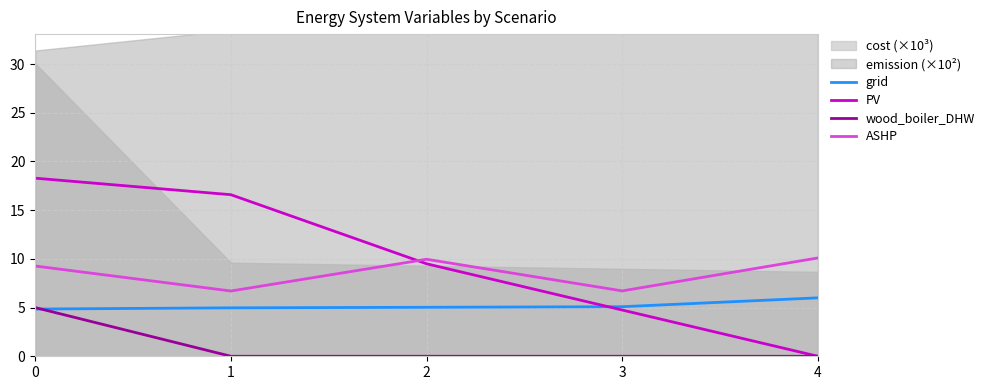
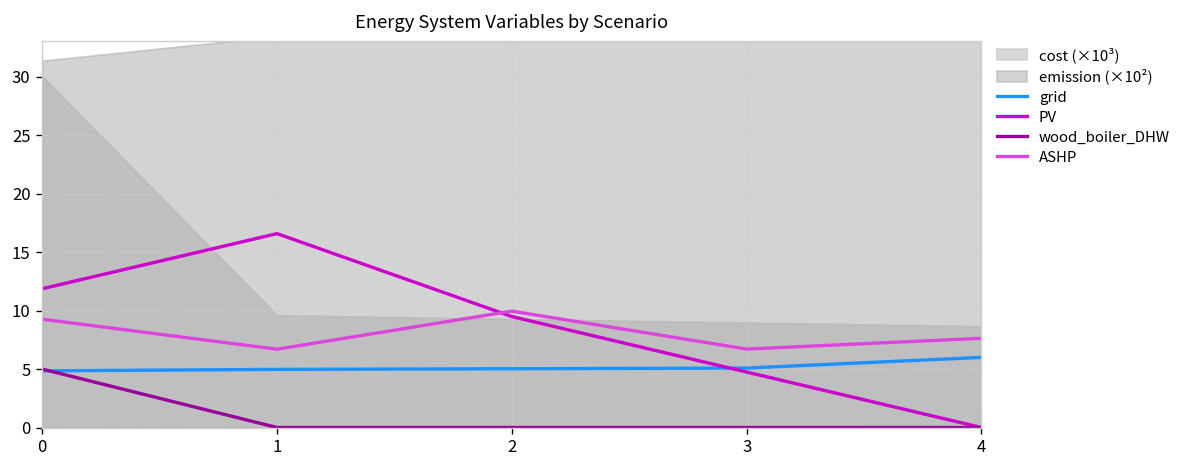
PV, 0: 18 -> 12
ASHP, 4: 10 -> 8
